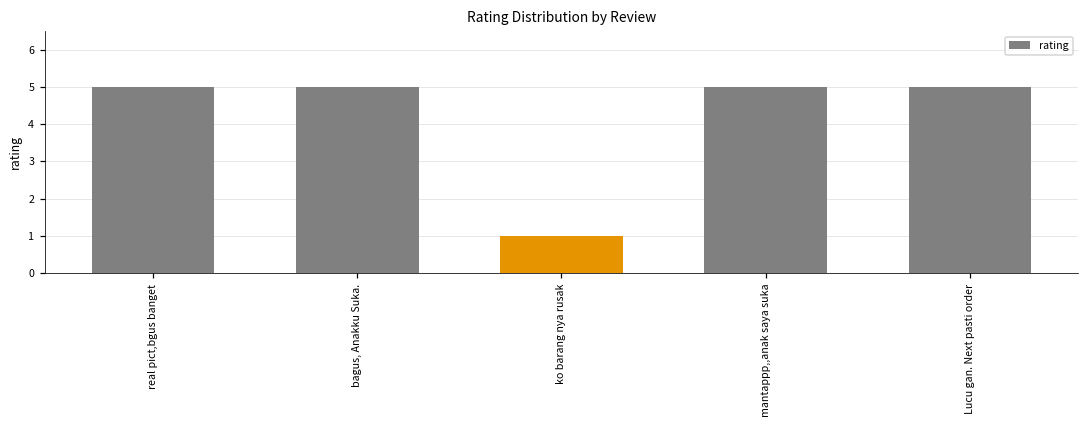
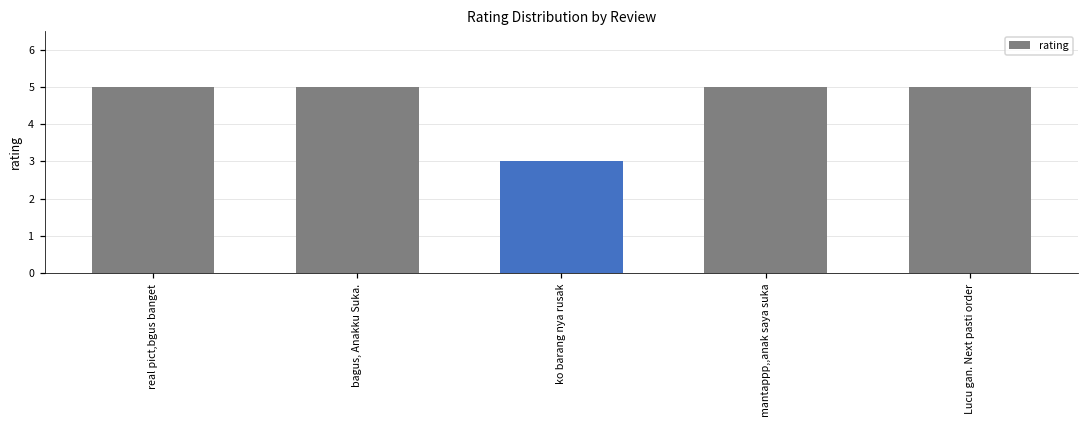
ko barang nya rusak: 1 -> 3
